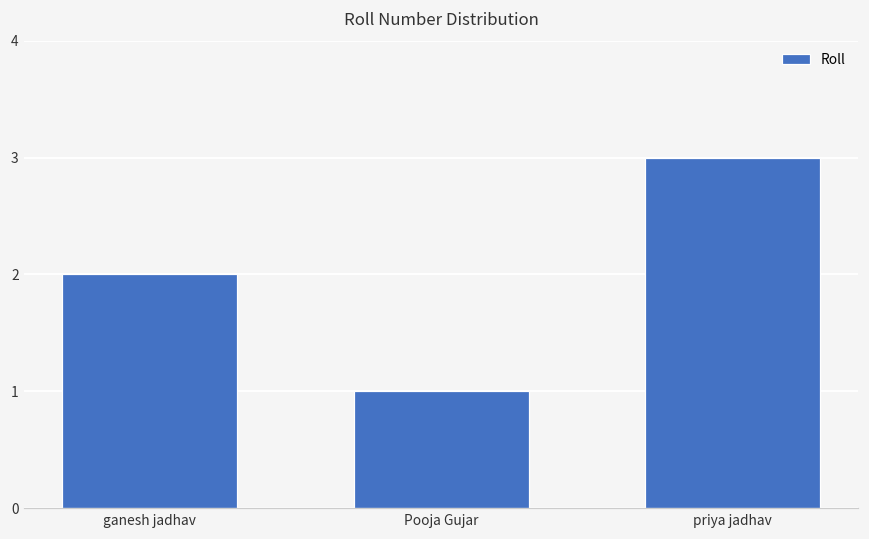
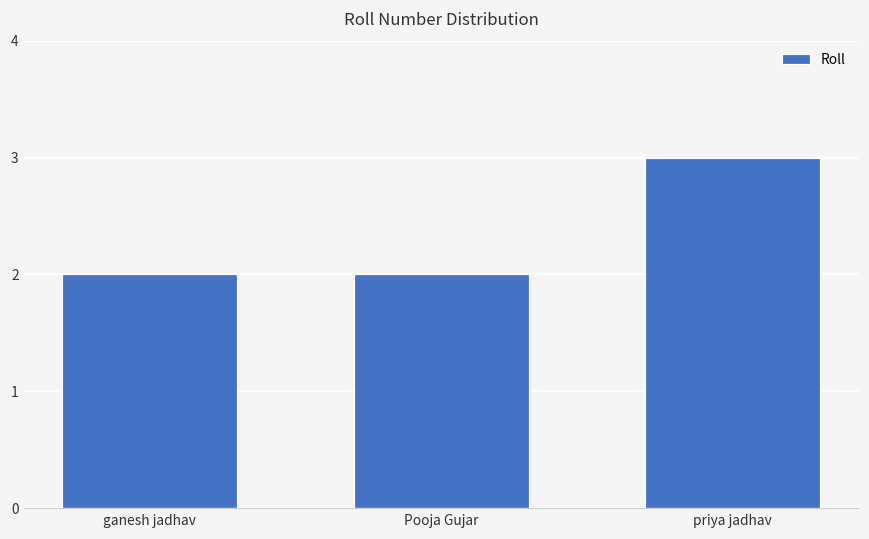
Pooja Gujar: 1 -> 2
